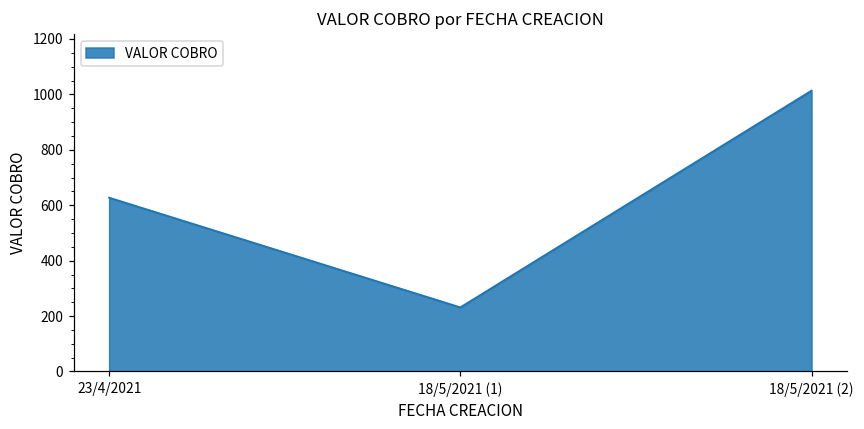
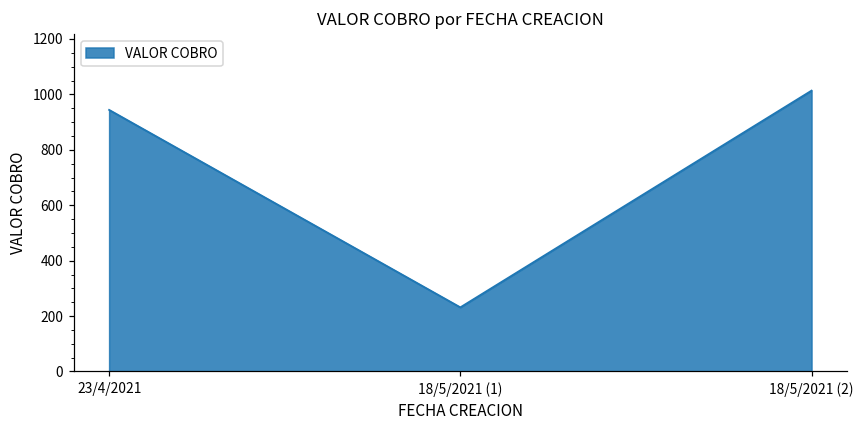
23/4/2021: 630 -> 940
